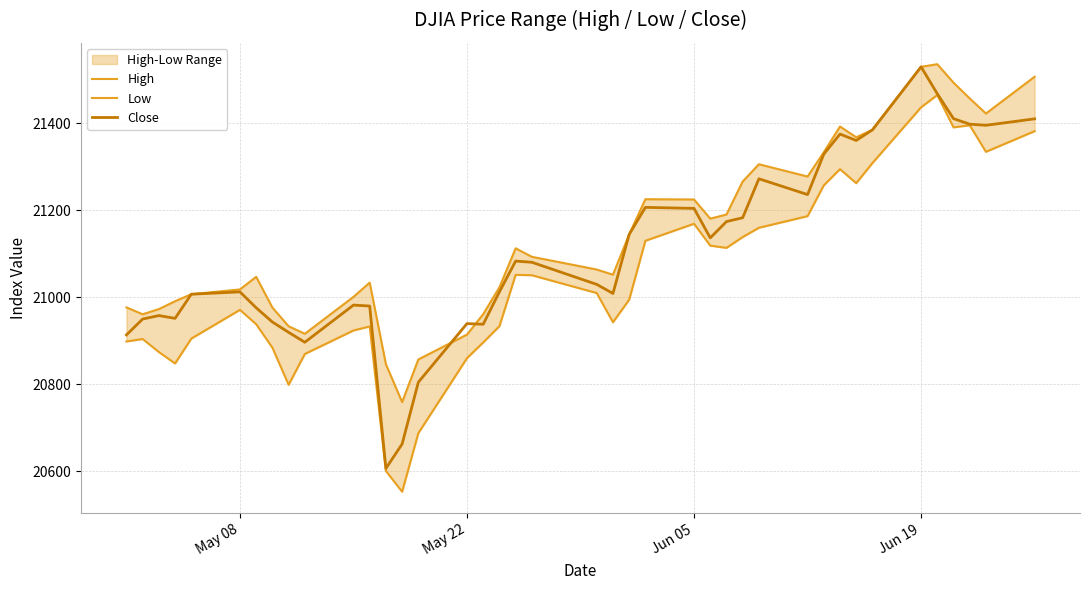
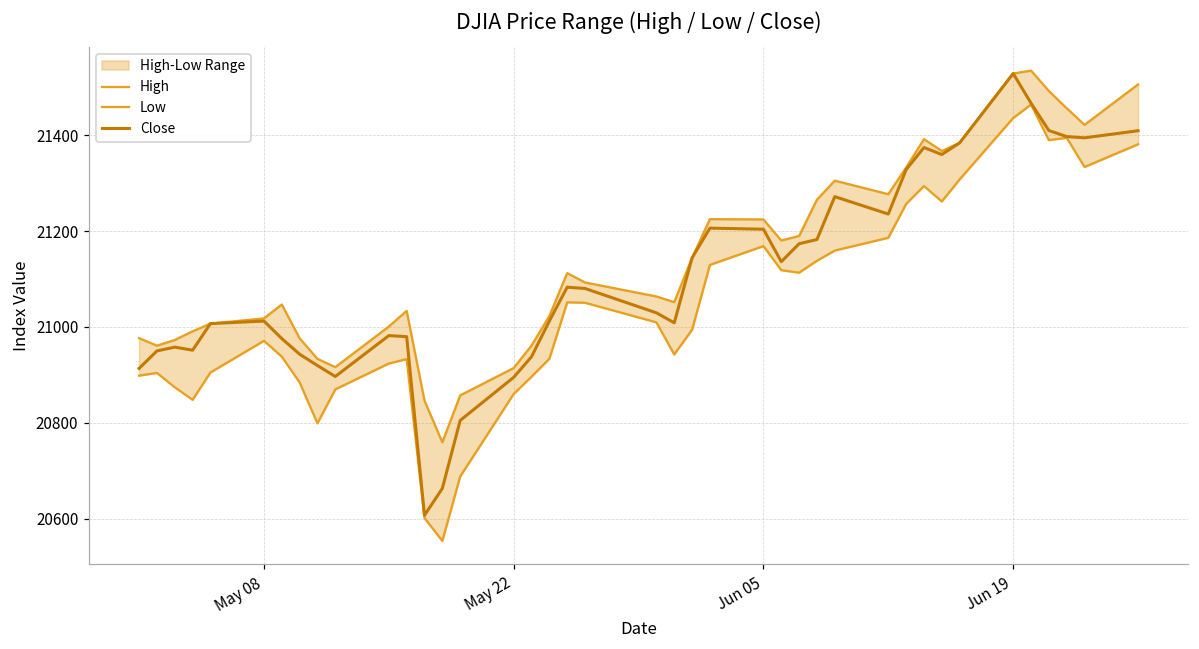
Close, May 22: 20940 -> 20890
